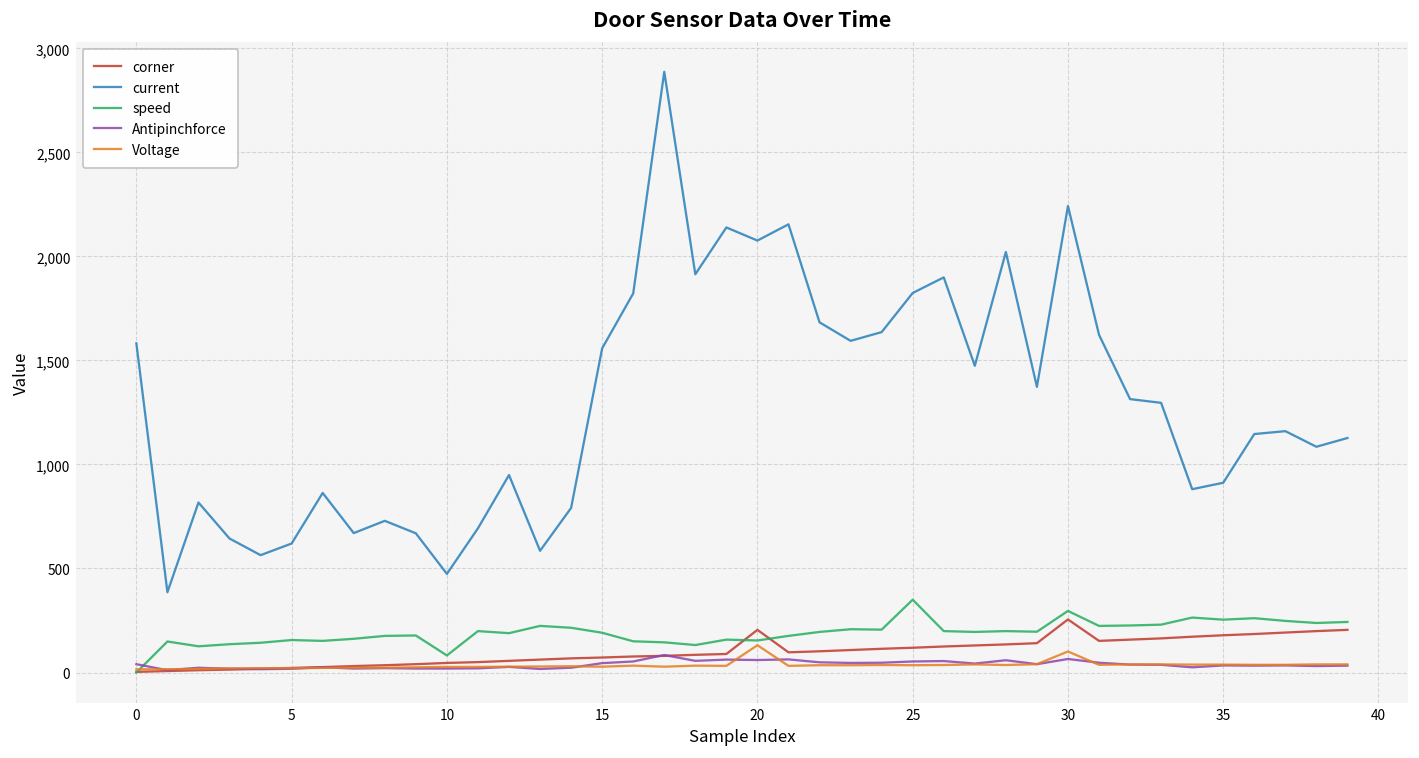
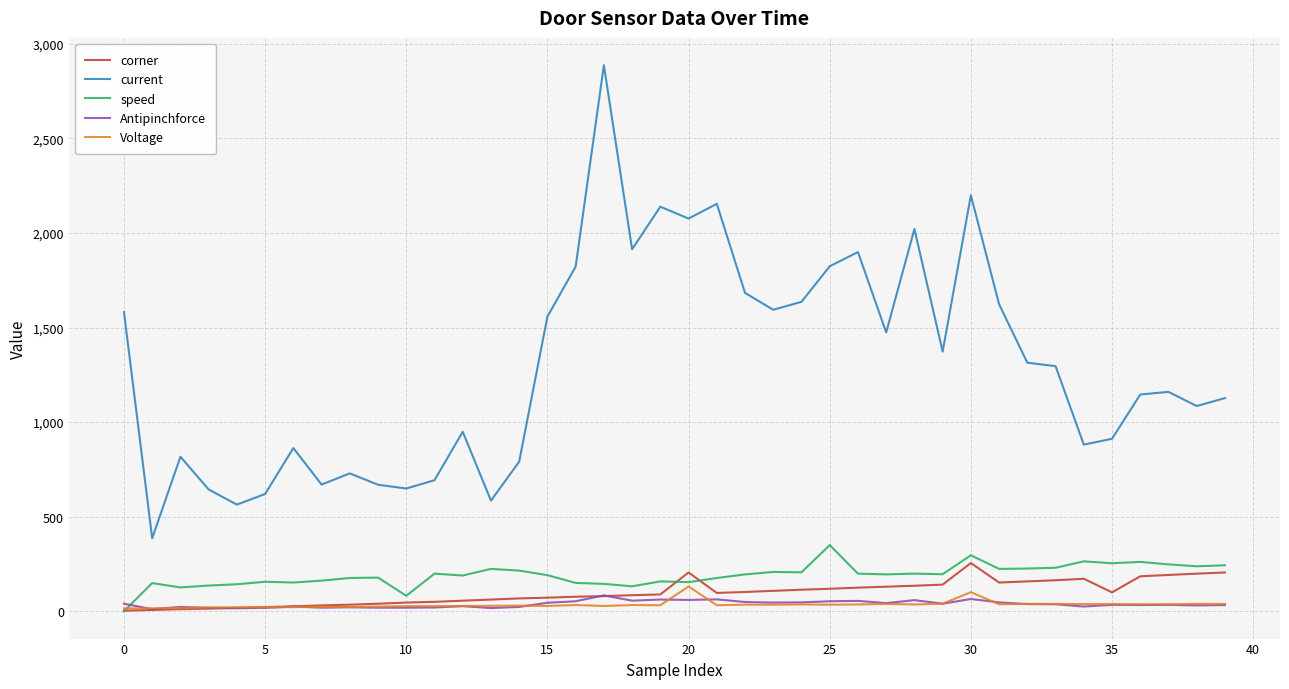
current, 10: 470 -> 650
current, 30: 2,240 -> 2,200
corner, 35: 180 -> 100
